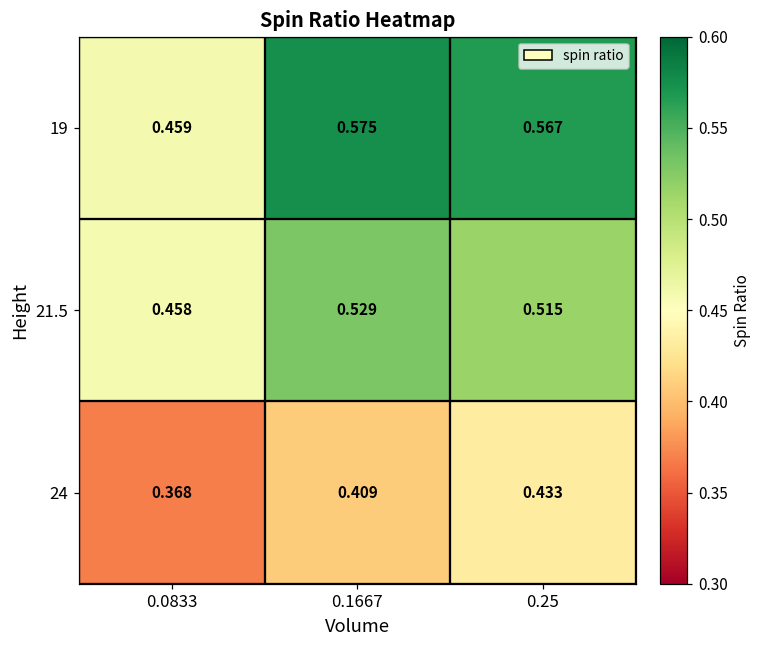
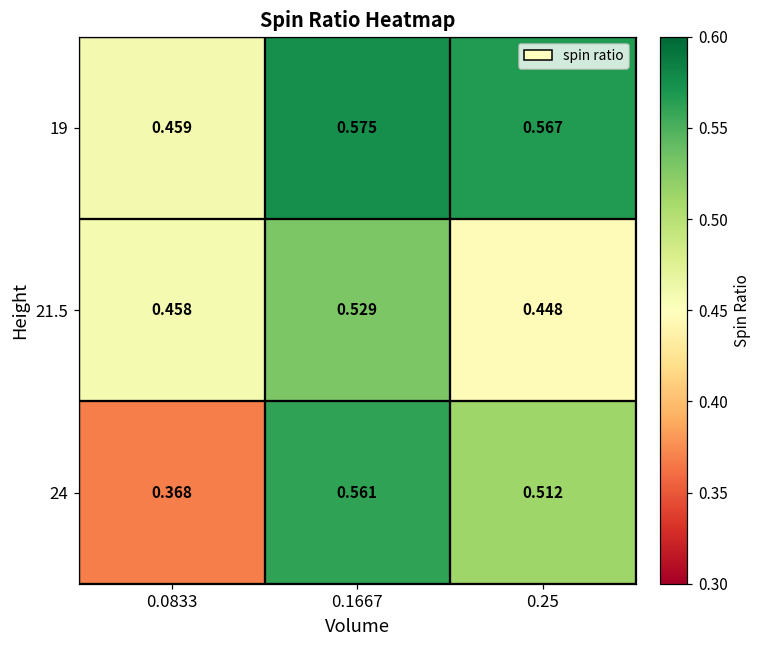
21.5, 0.25: 0.515 -> 0.448
24, 0.1667: 0.409 -> 0.561
24, 0.25: 0.433 -> 0.512
